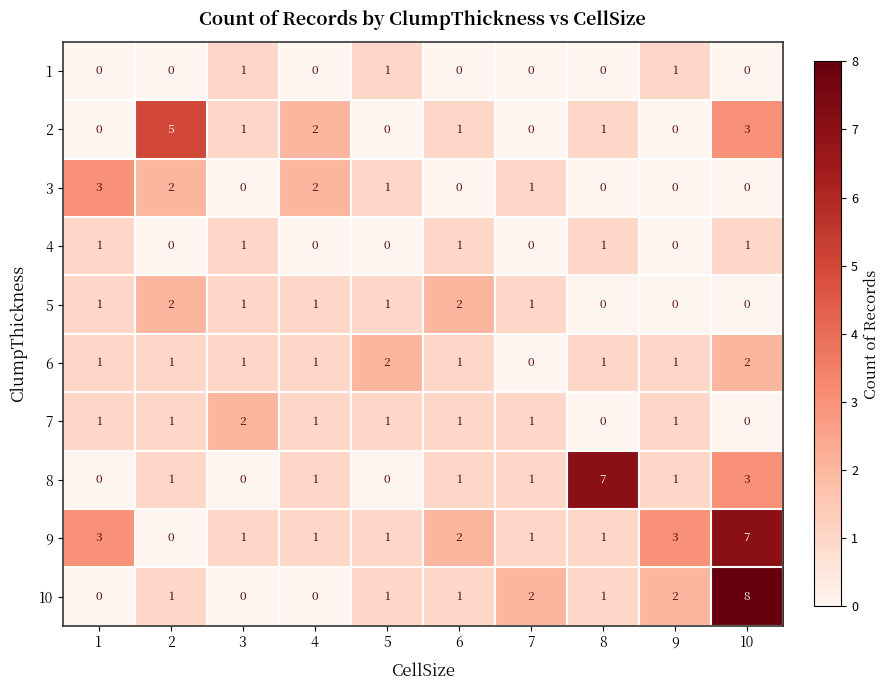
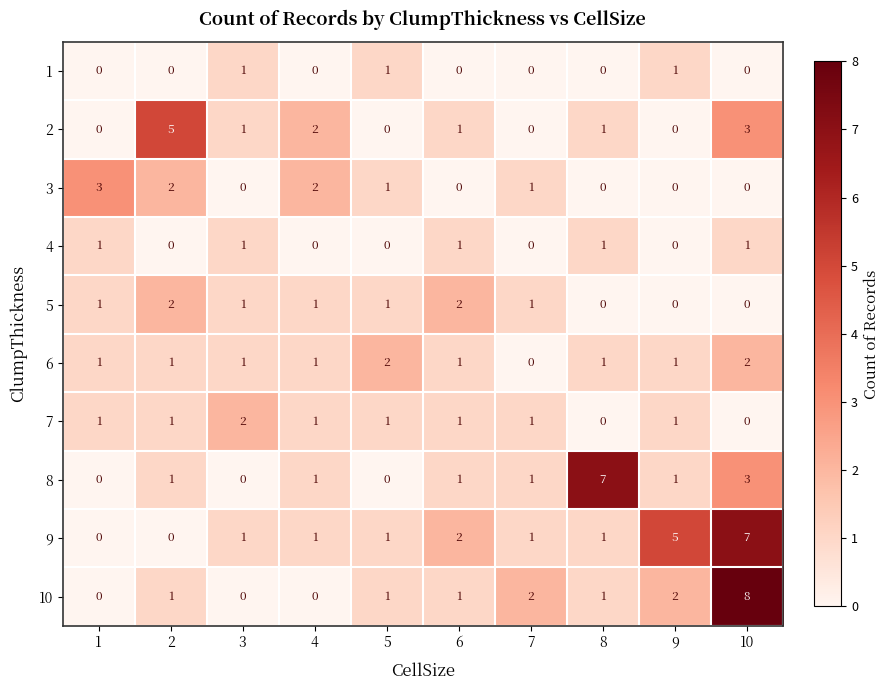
9, 1: 3 -> 0
9, 9: 3 -> 5
